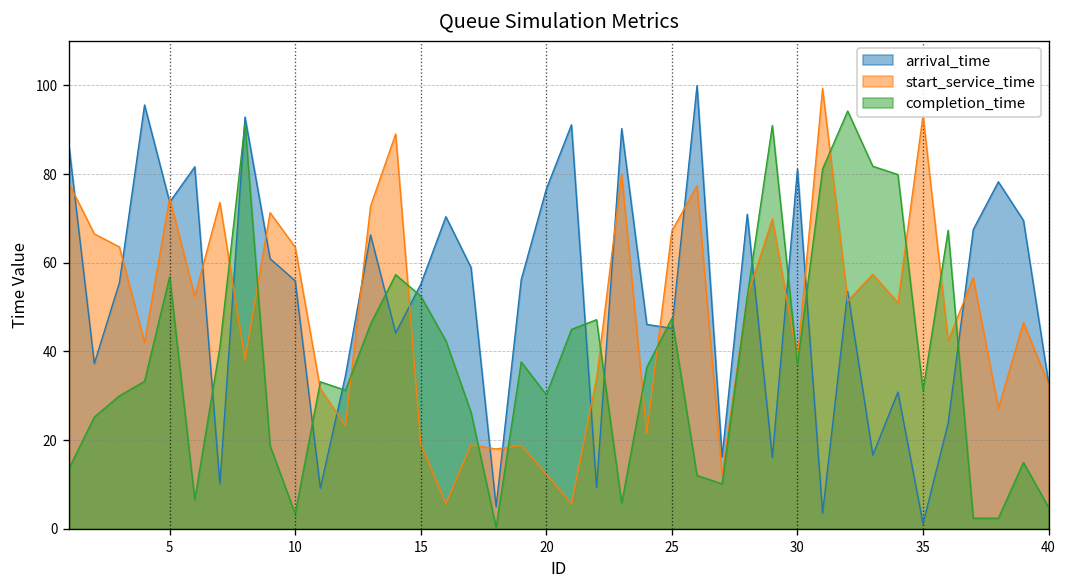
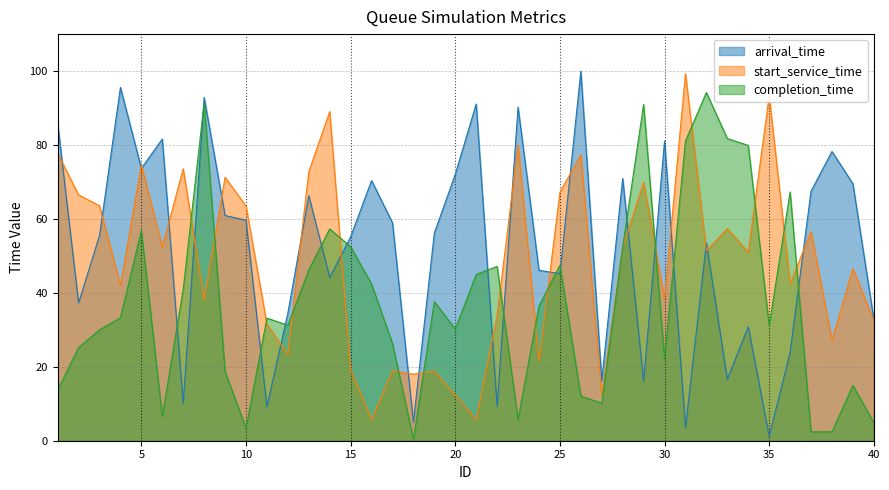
arrival_time, 10: 56 -> 60
arrival_time, 20: 77 -> 72
completion_time, 30: 37 -> 22
